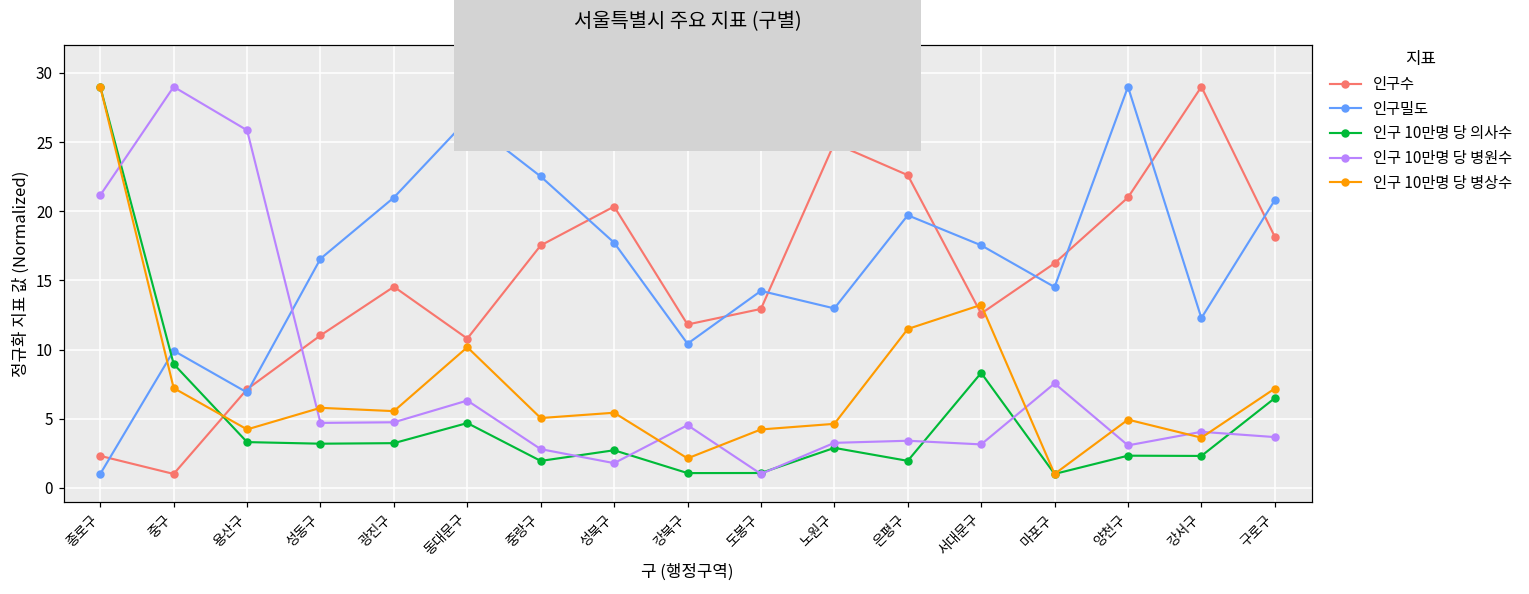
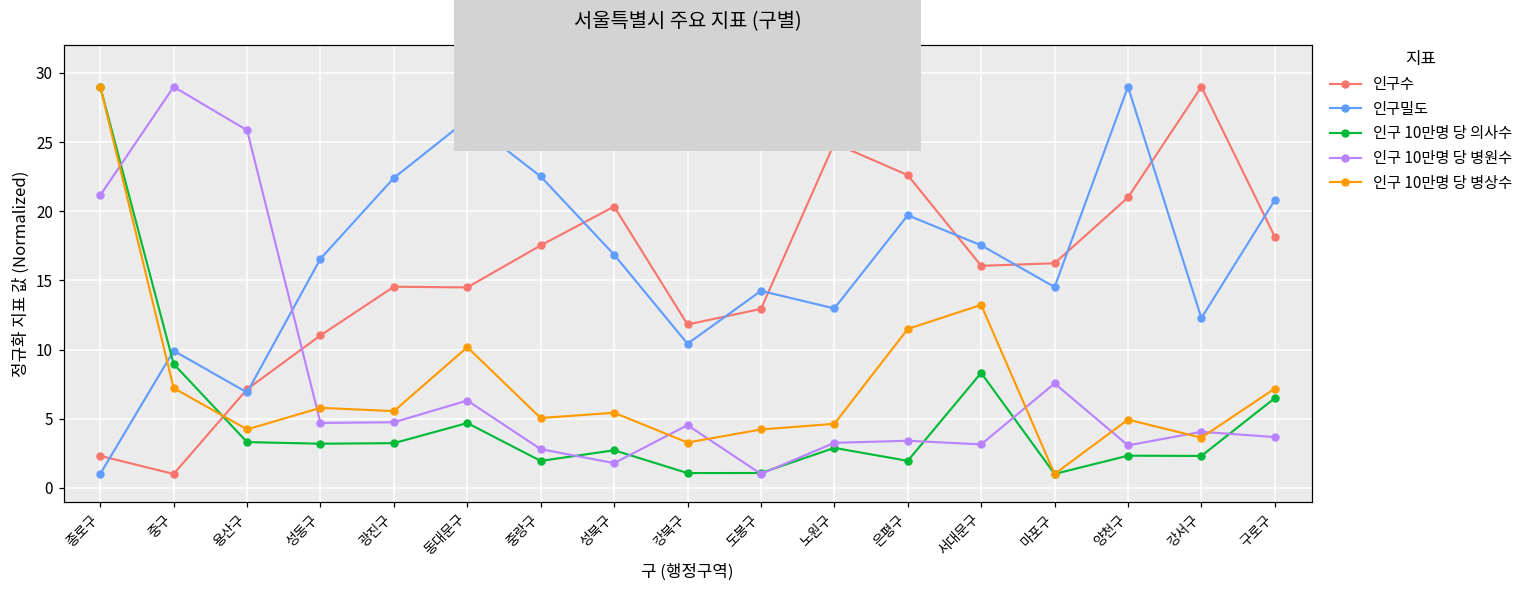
인구밀도, 광진구: 21.0 -> 22.4
인구수, 동대문구: 10.8 -> 14.5
인구밀도, 성북구: 17.7 -> 16.9
인구 10만명 당 병상수, 강북구: 2.1 -> 3.3
인구수, 서대문구: 12.6 -> 16.1
